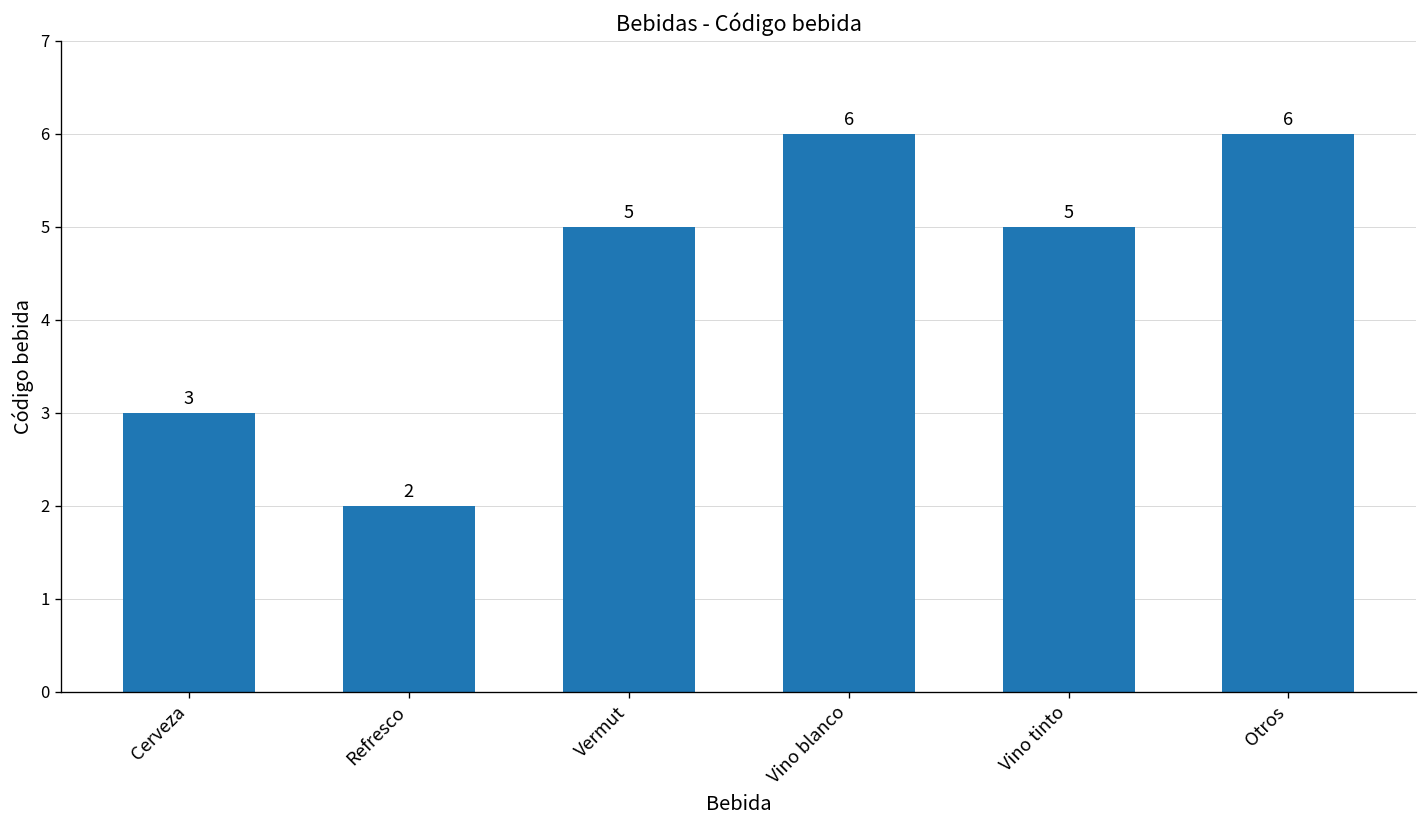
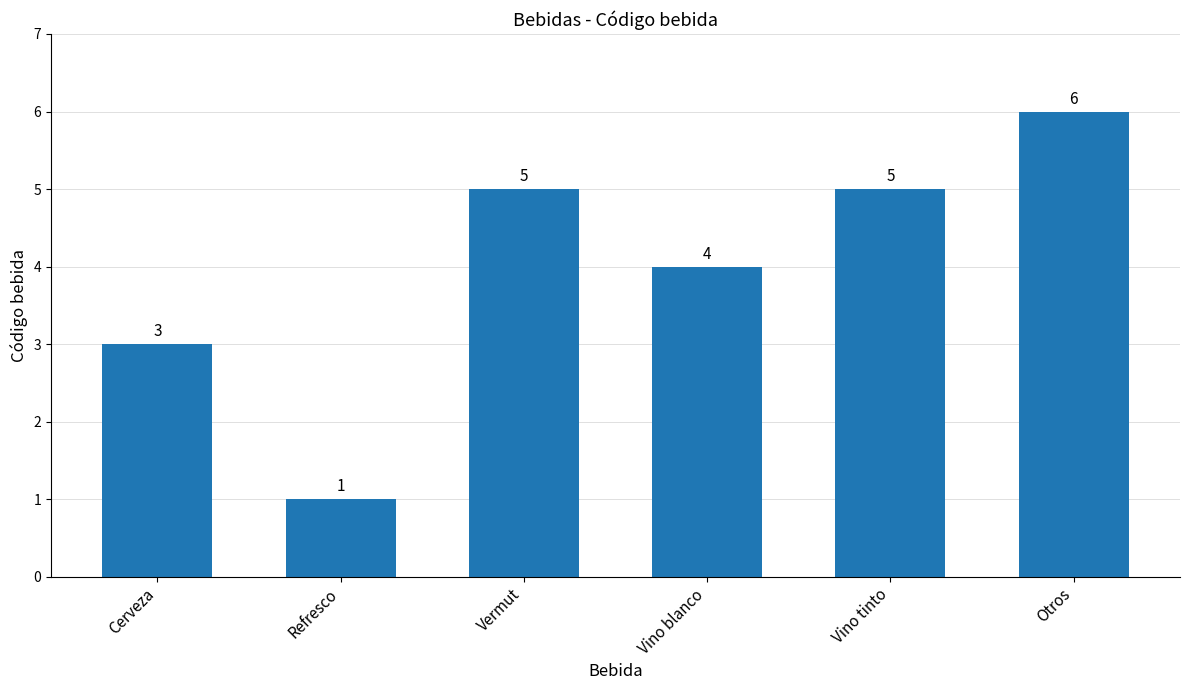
Refresco: 2 -> 1
Vino blanco: 6 -> 4
